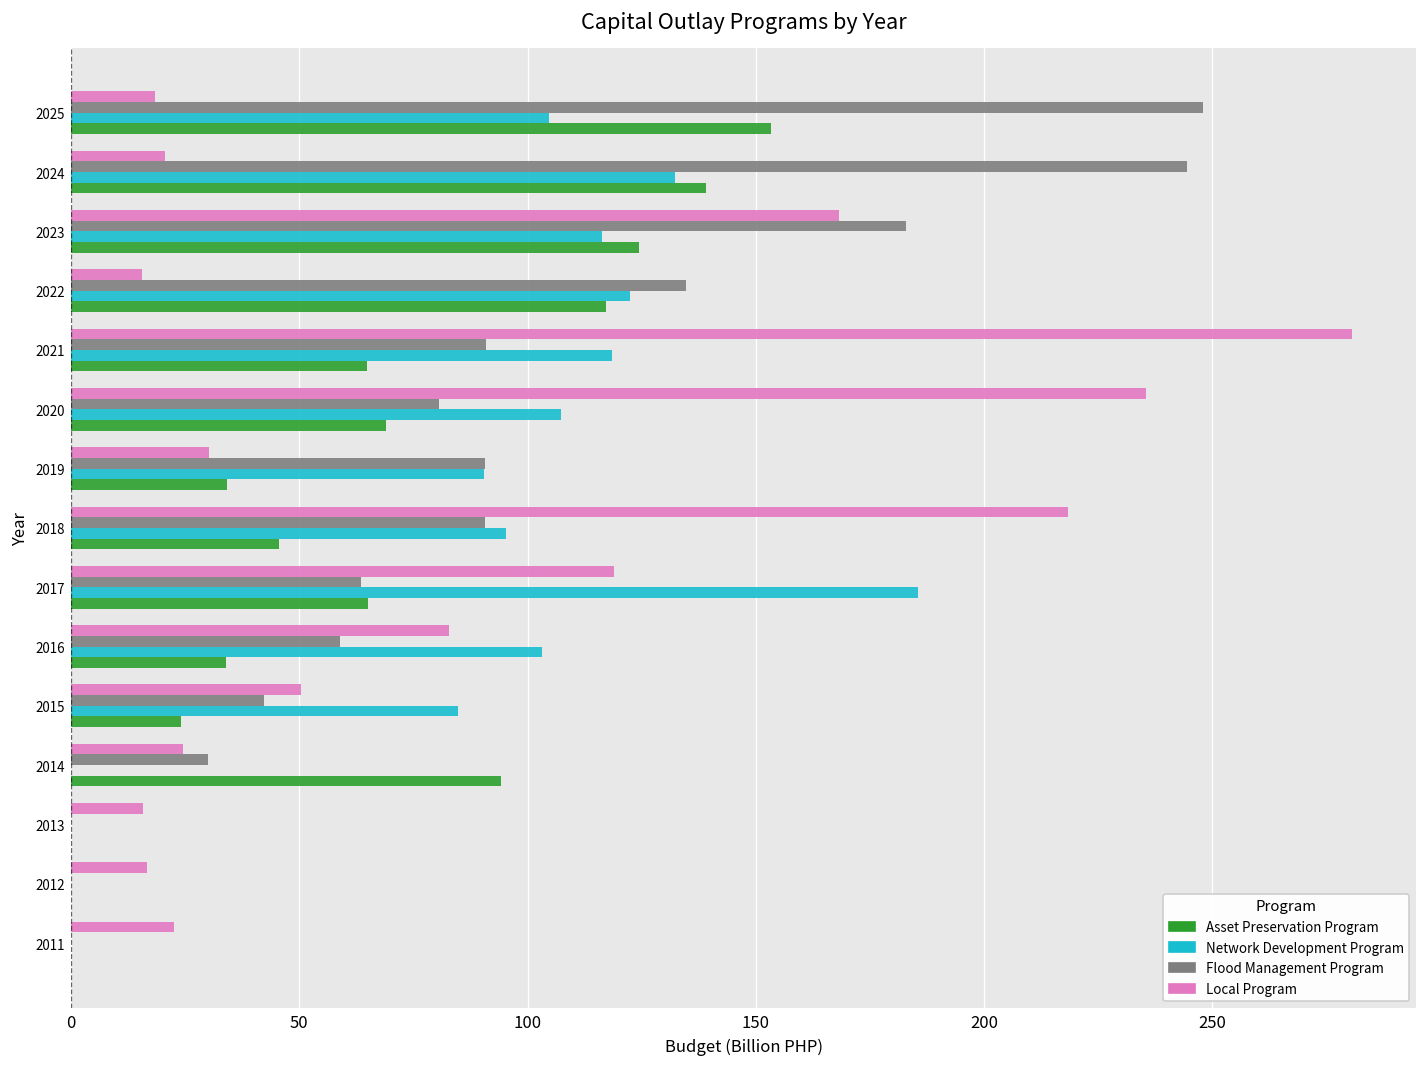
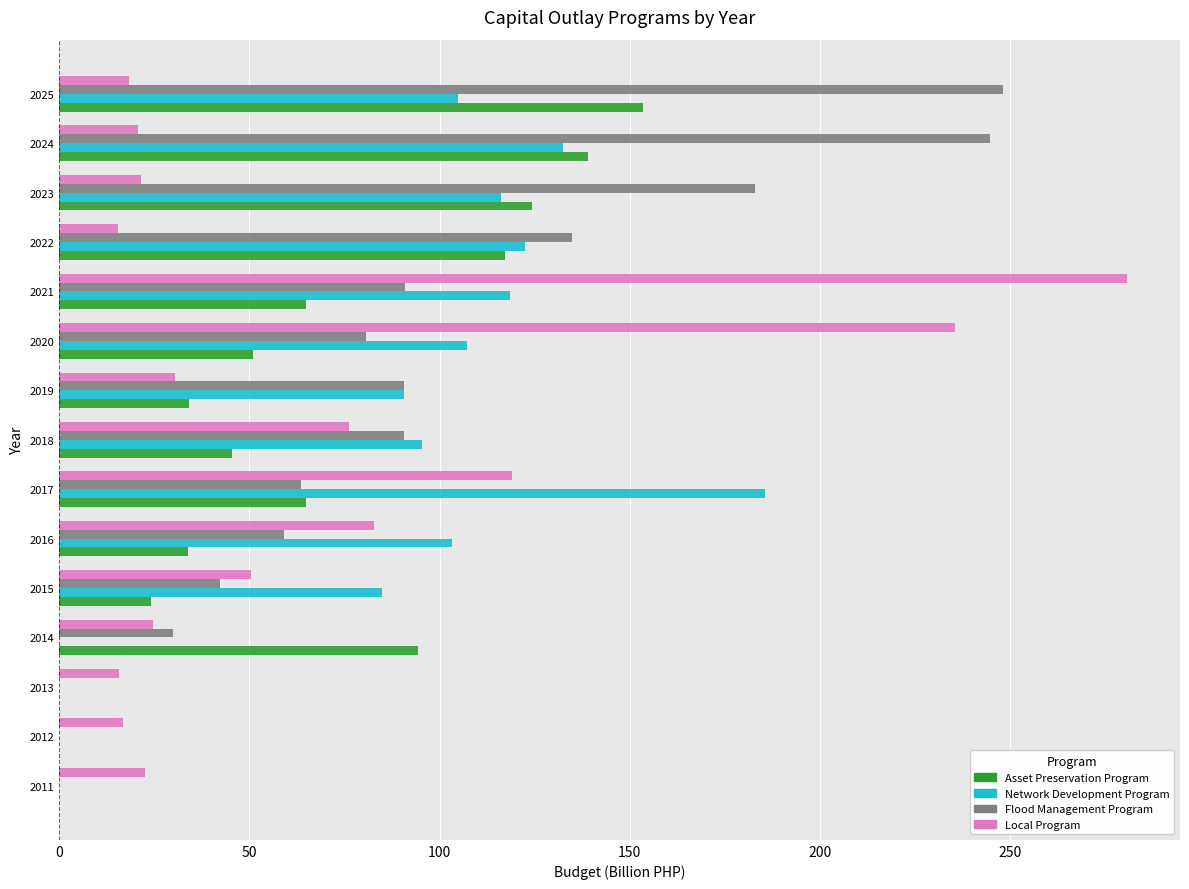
Local Program, 2023: 168 -> 22
Asset Preservation Program, 2020: 69 -> 51
Local Program, 2018: 218 -> 76
